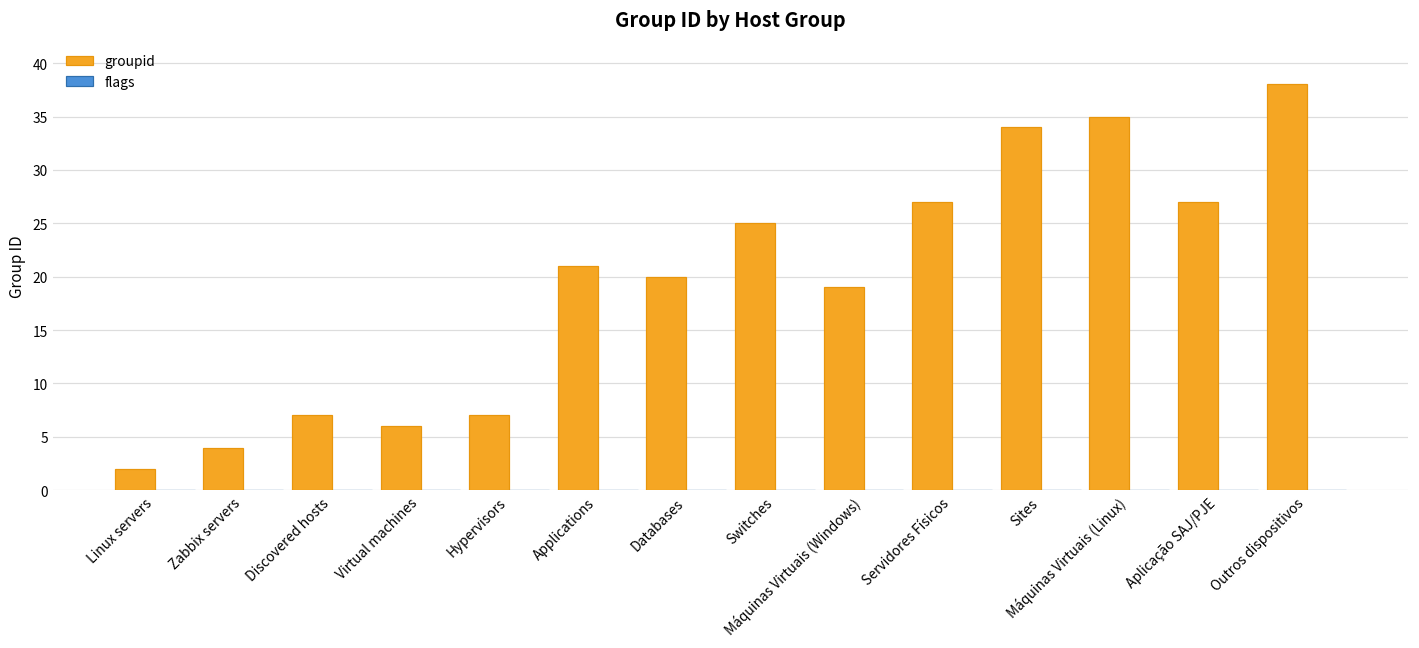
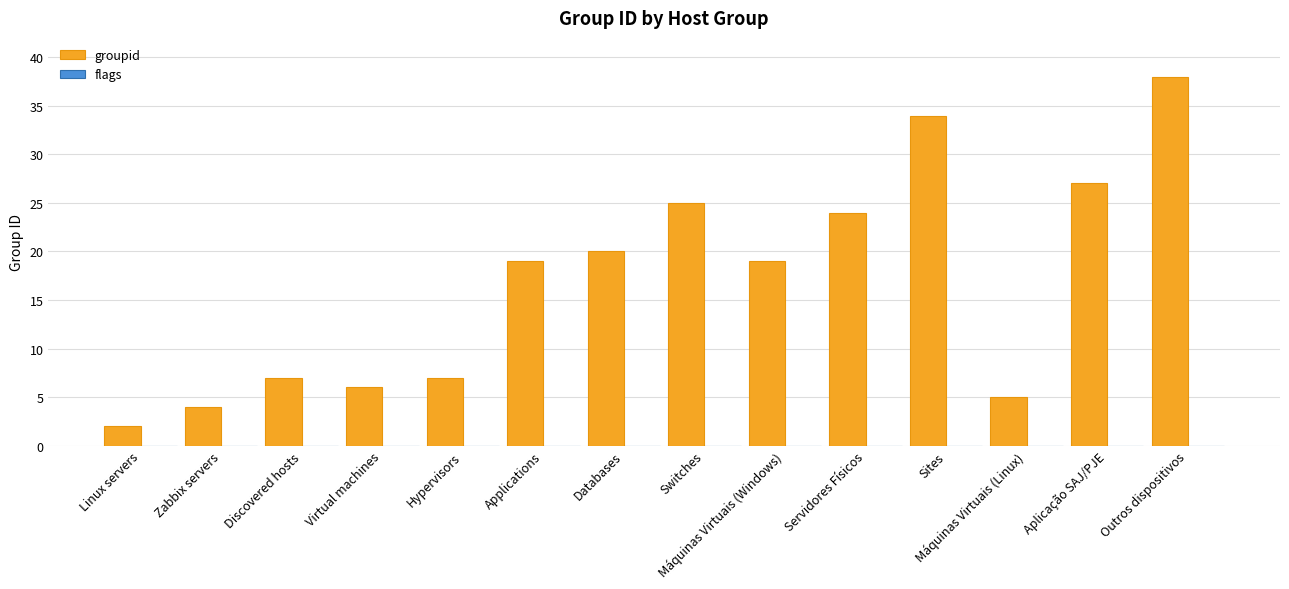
groupid, Applications: 21 -> 19
groupid, Servidores Físicos: 27 -> 24
groupid, Máquinas Virtuais (Linux): 35 -> 5
